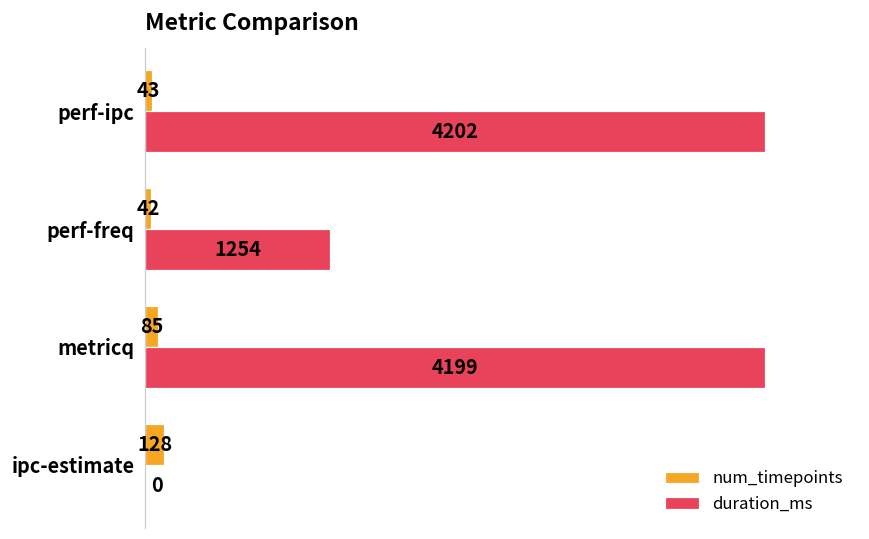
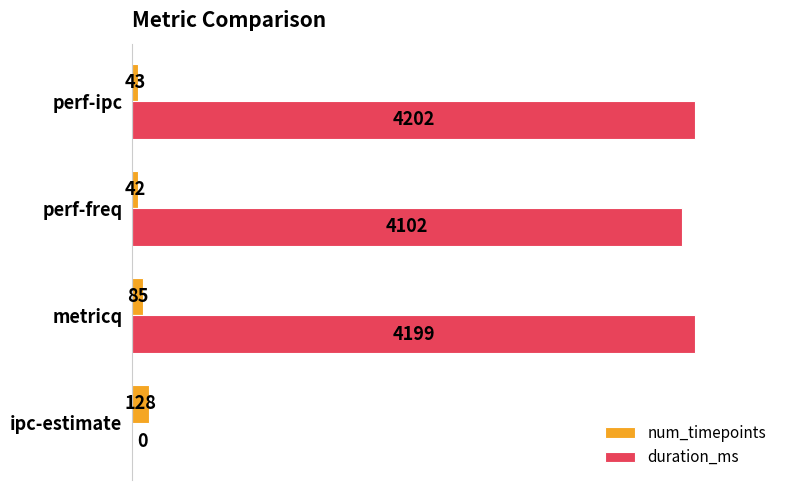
duration_ms, perf-freq: 1254 -> 4102
